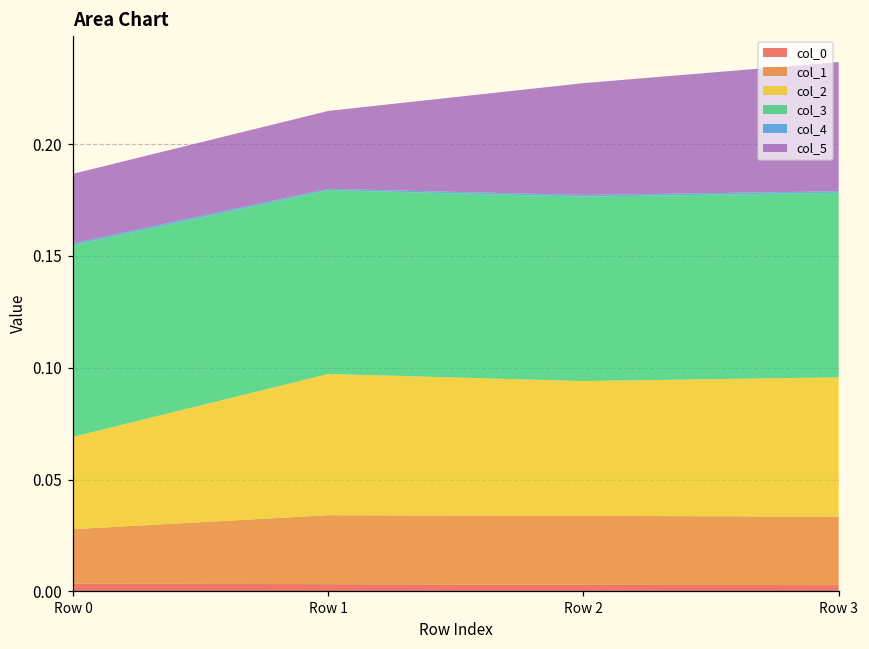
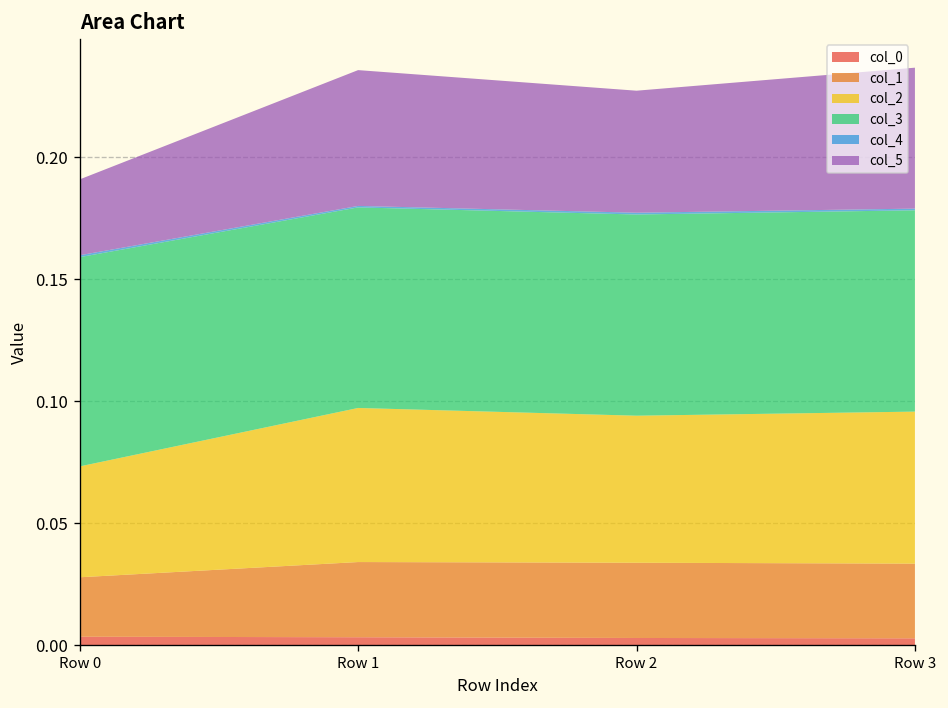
col_2, Row 0: 0.041 -> 0.045
col_5, Row 1: 0.035 -> 0.056
